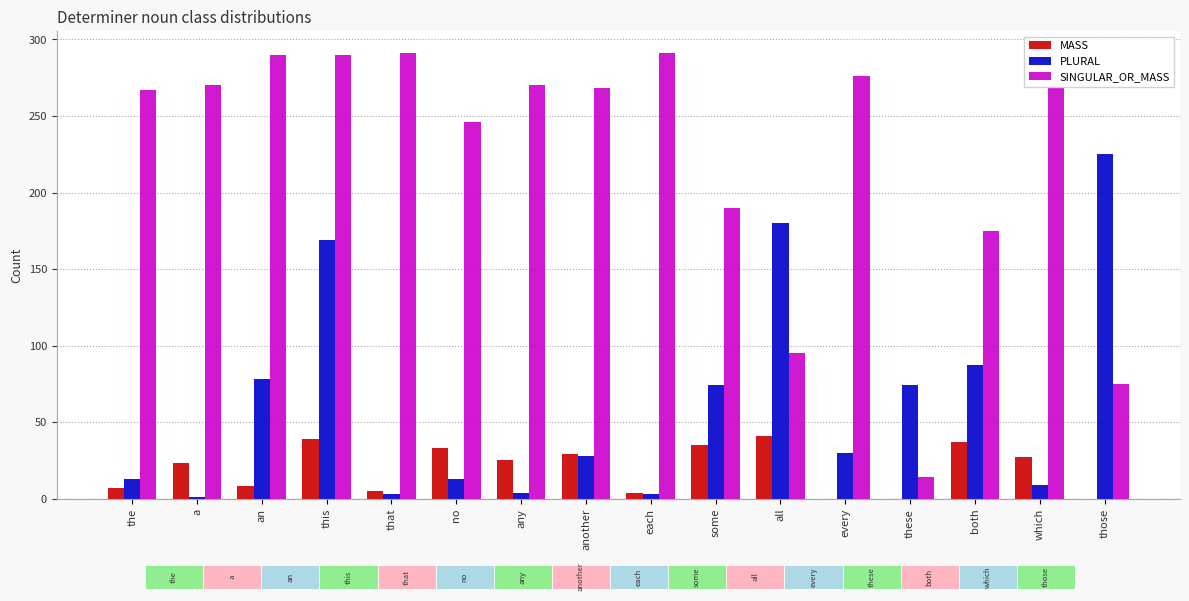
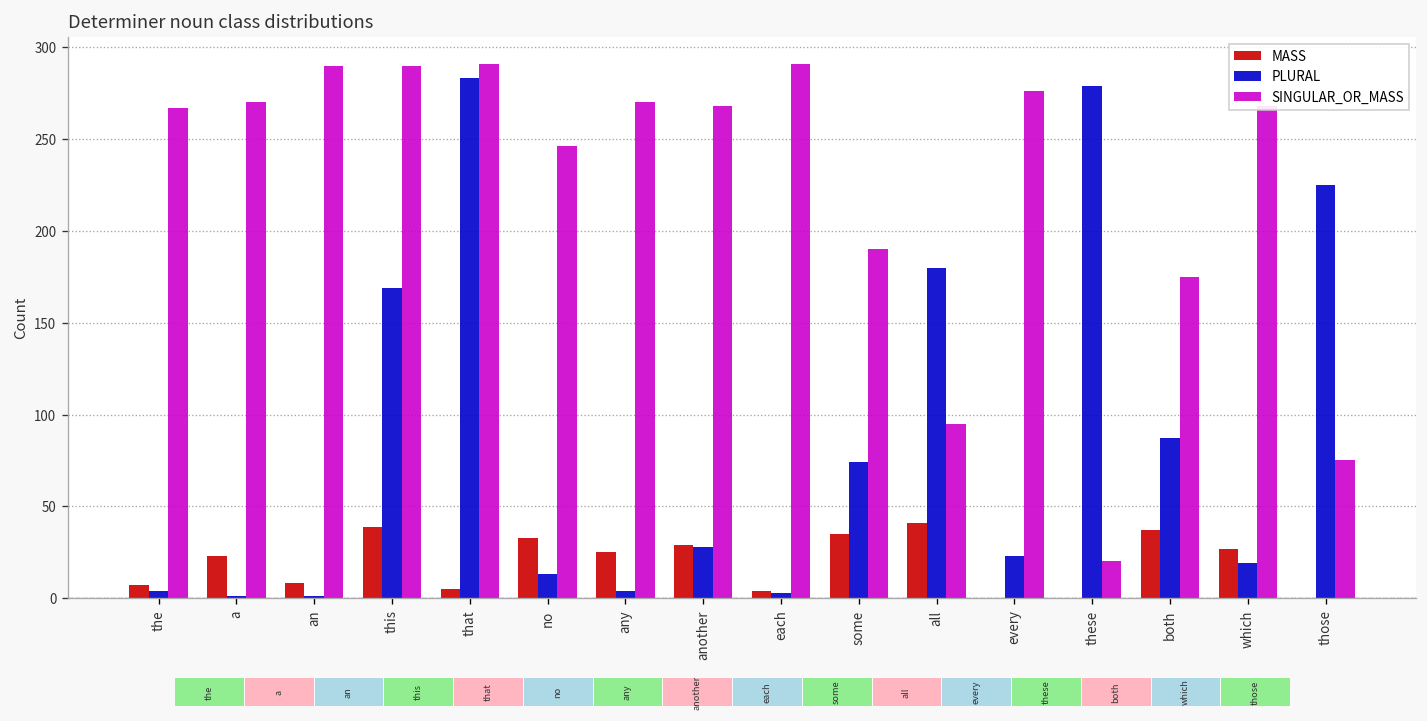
PLURAL, the: 13 -> 4
PLURAL, an: 78 -> 1
PLURAL, that: 3 -> 283
PLURAL, every: 30 -> 23
PLURAL, these: 74 -> 279
SINGULAR_OR_MASS, these: 14 -> 20
PLURAL, which: 9 -> 19
